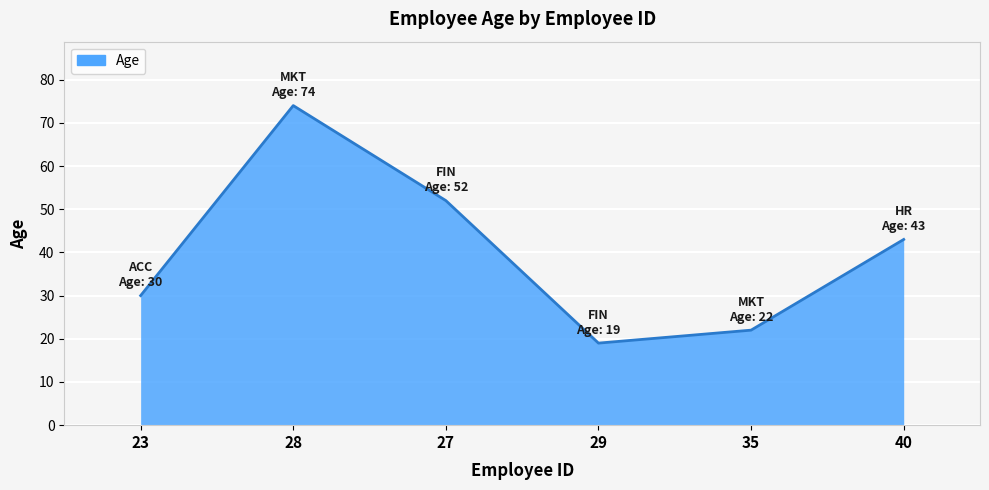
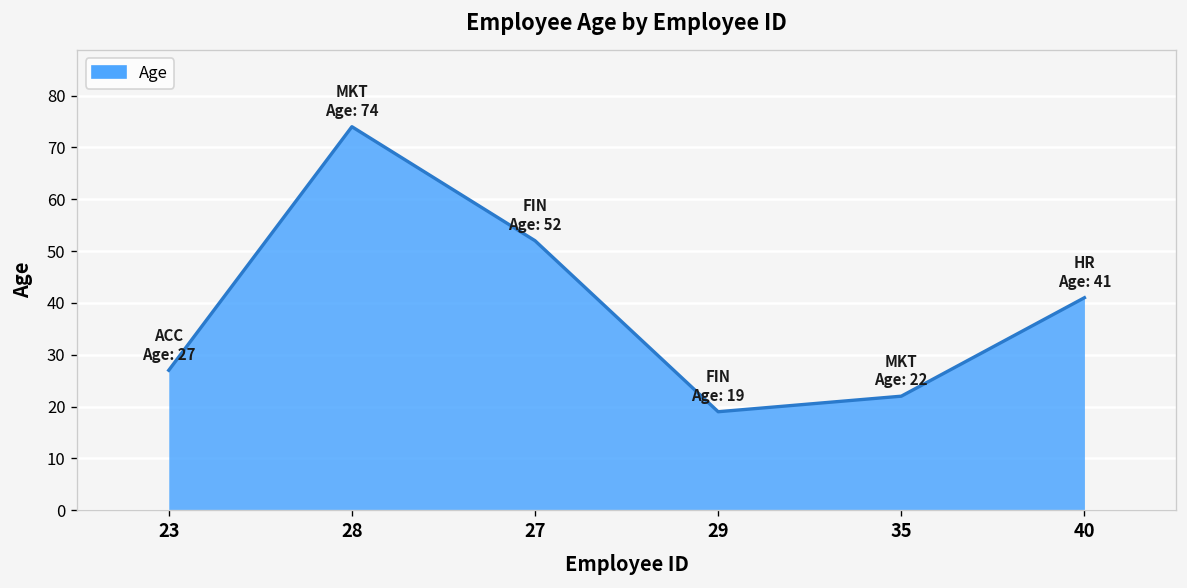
23: 30 -> 27
40: 43 -> 41
